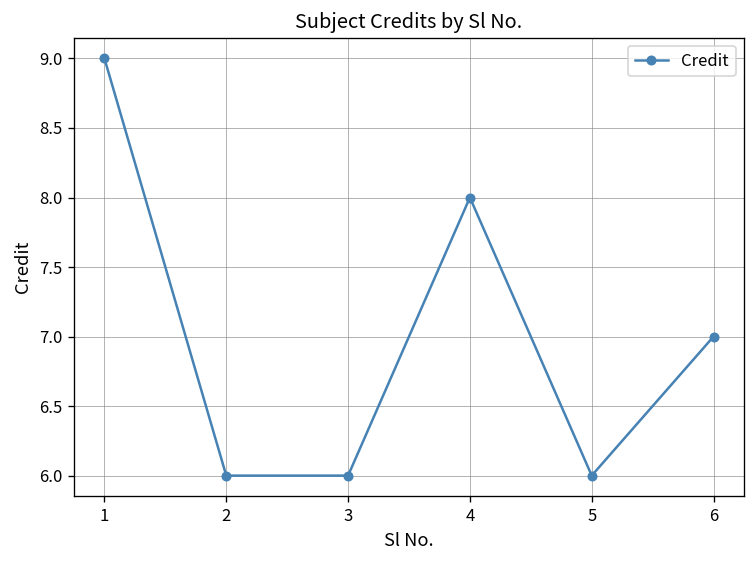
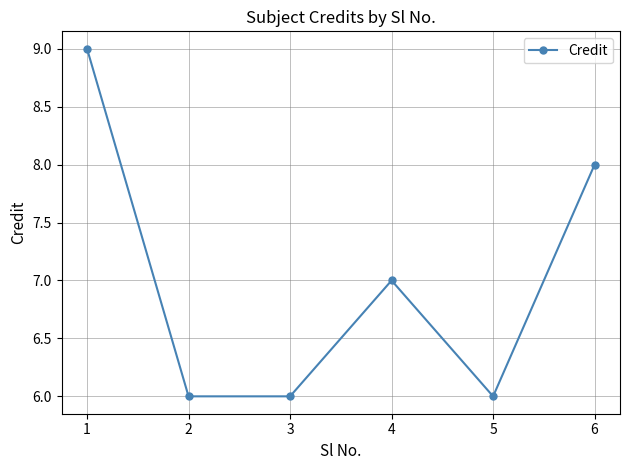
4: 8 -> 7
6: 7 -> 8
